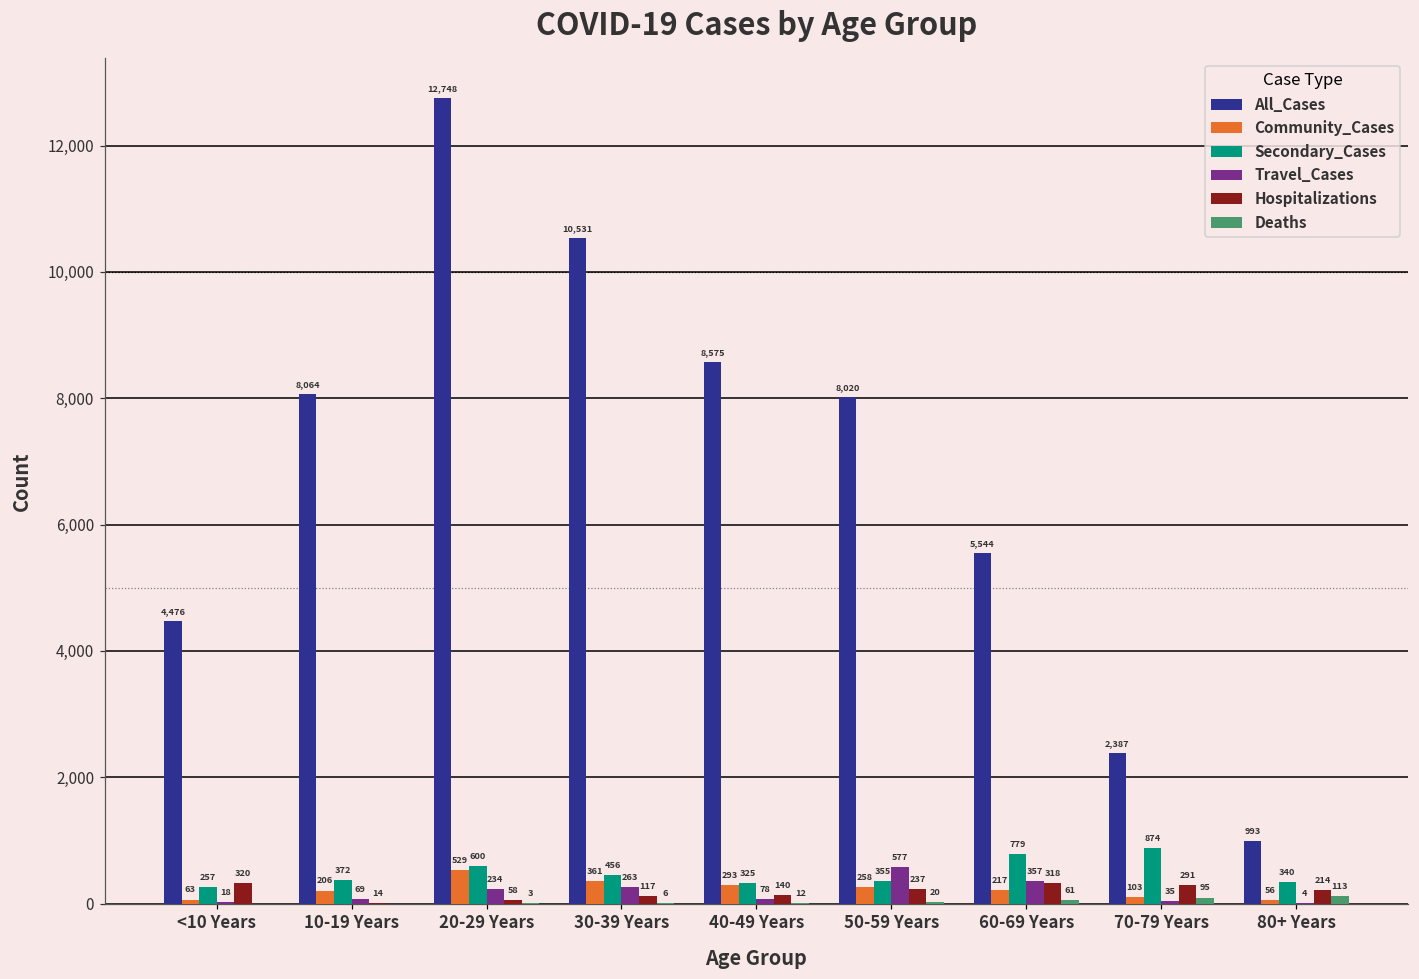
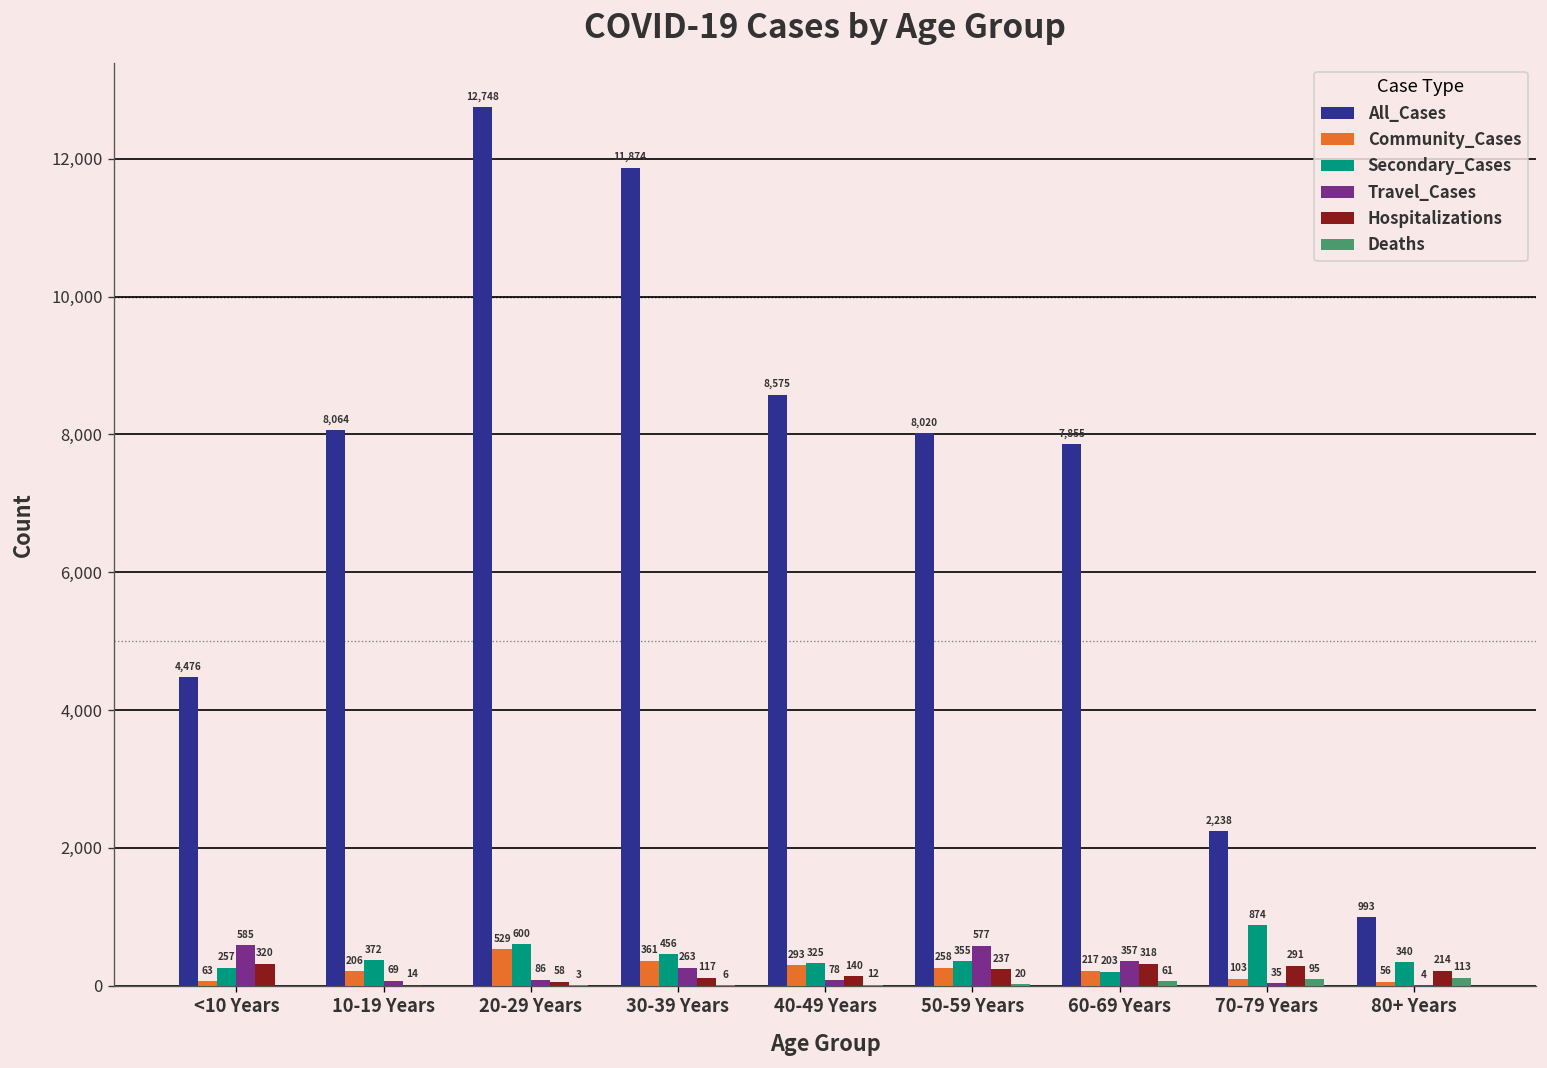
Travel_Cases, <10 Years: 18 -> 585
Travel_Cases, 20-29 Years: 234 -> 86
All_Cases, 30-39 Years: 10,531 -> 11,874
All_Cases, 60-69 Years: 5,544 -> 7,855
Secondary_Cases, 60-69 Years: 779 -> 203
All_Cases, 70-79 Years: 2,387 -> 2,238
